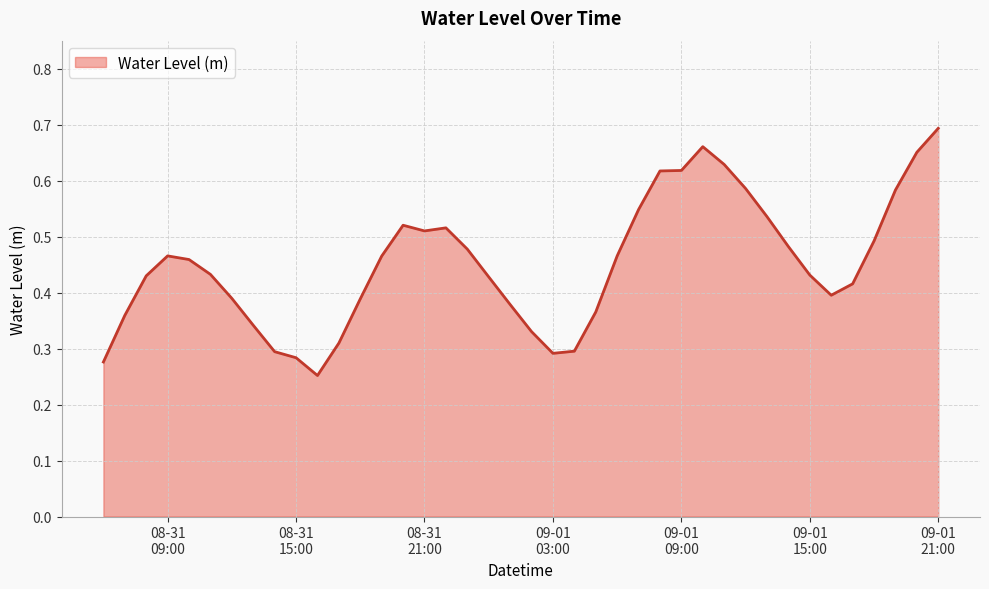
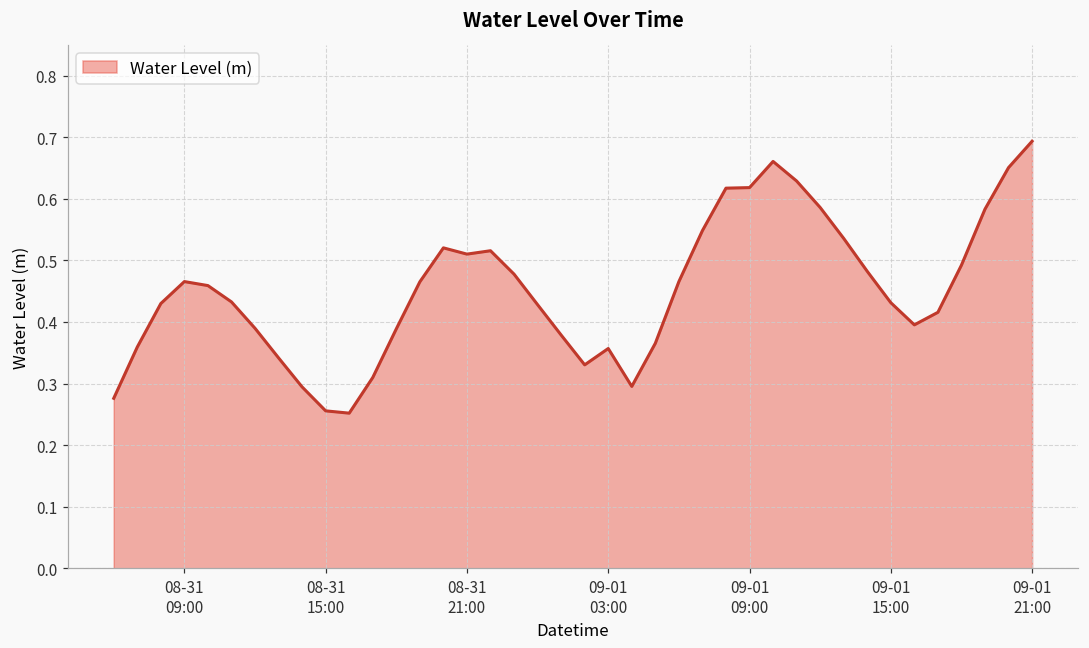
08-31 15:00: 0.28 -> 0.26
09-01 03:00: 0.29 -> 0.36
